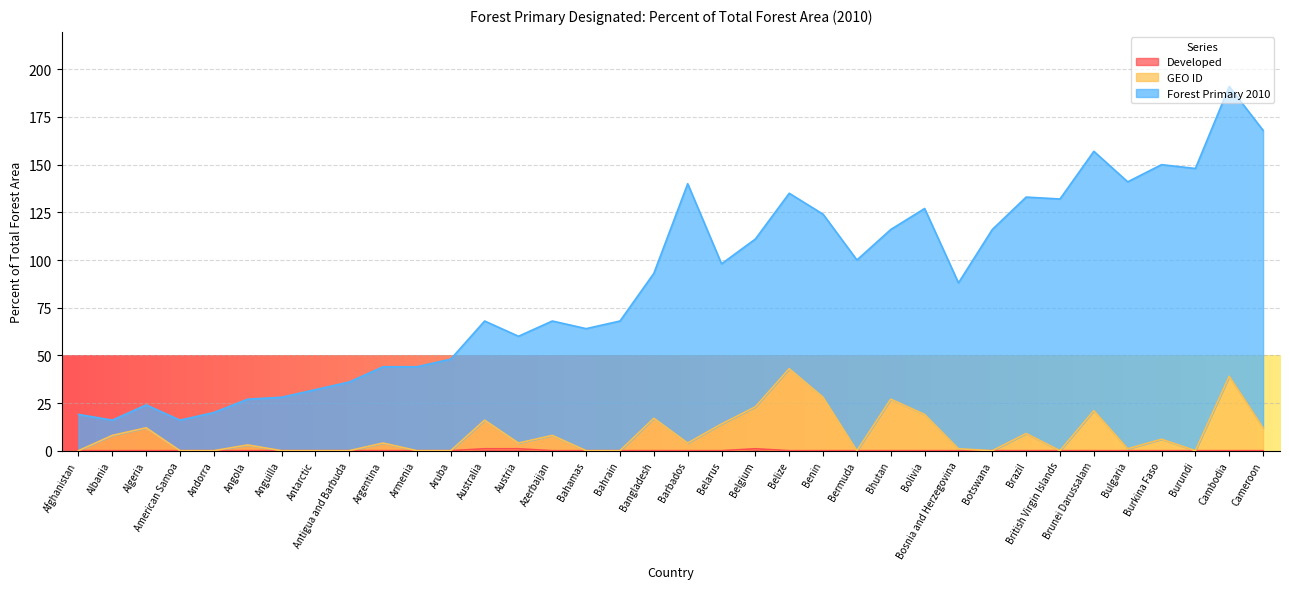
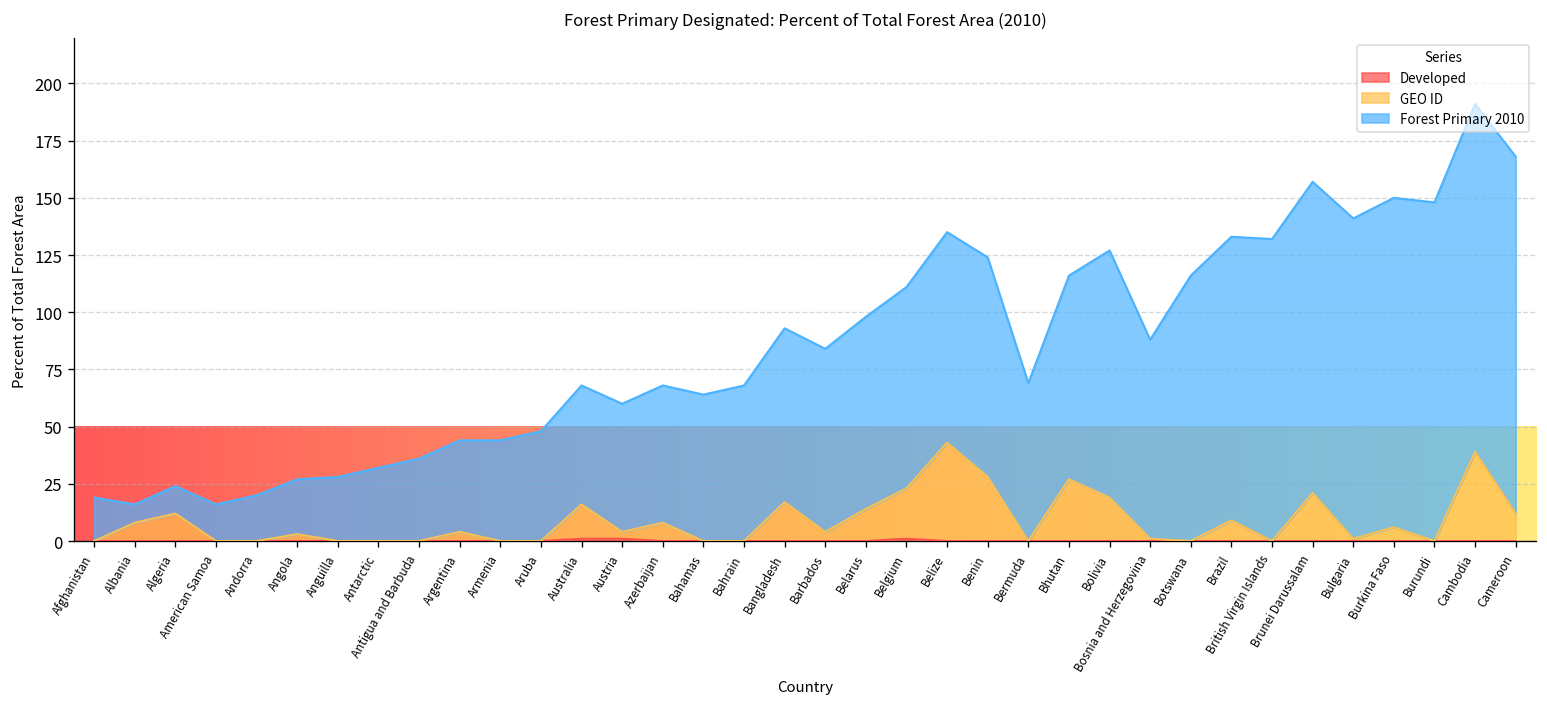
Forest Primary 2010, Barbados: 136 -> 80
Forest Primary 2010, Bermuda: 100 -> 69
